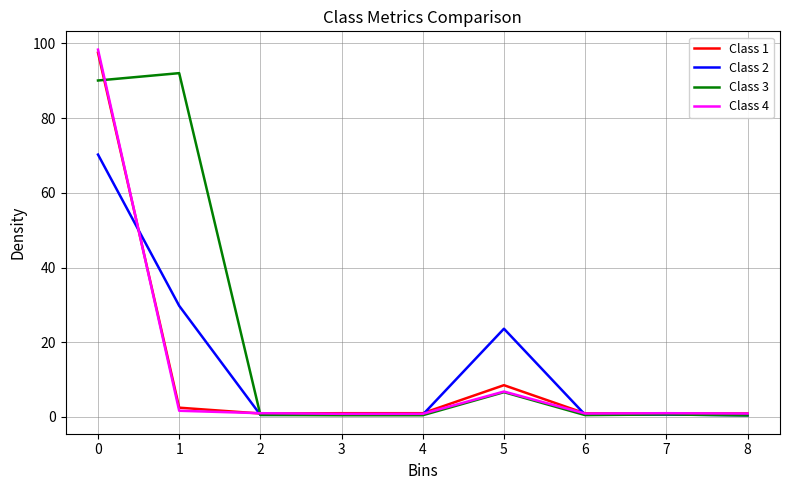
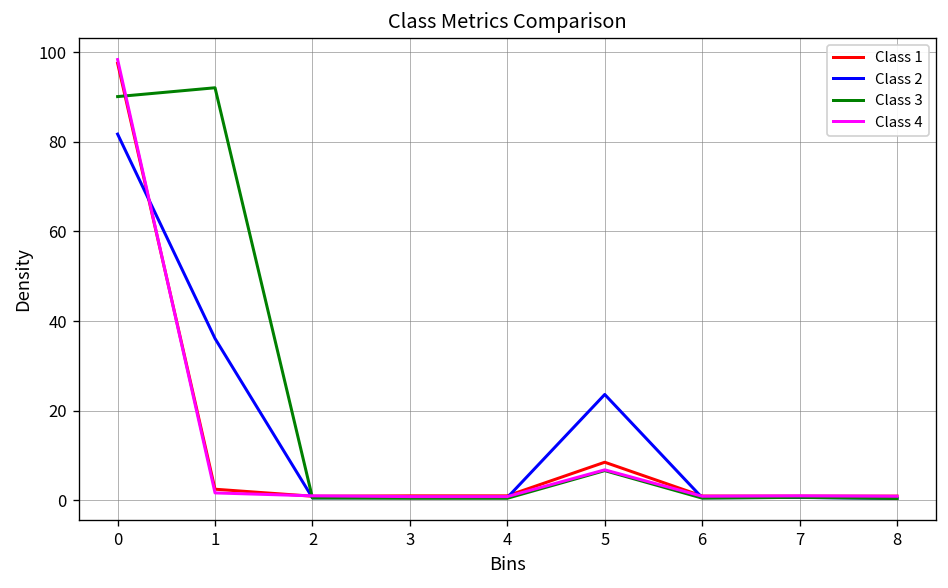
Class 2, 0: 70 -> 82
Class 2, 1: 30 -> 36
